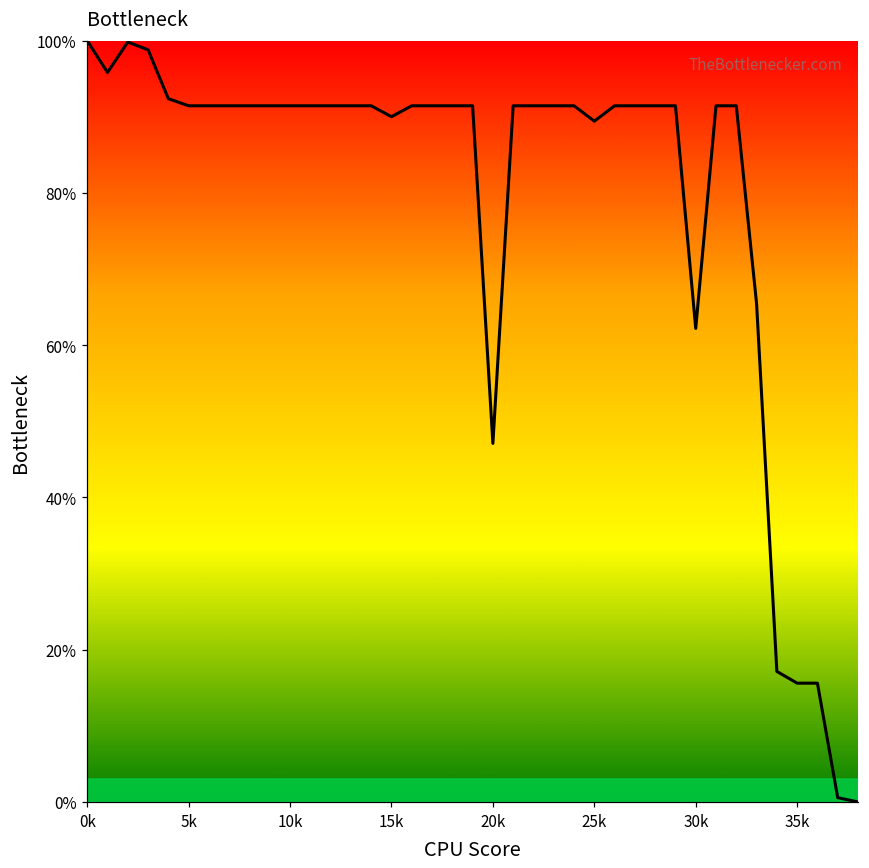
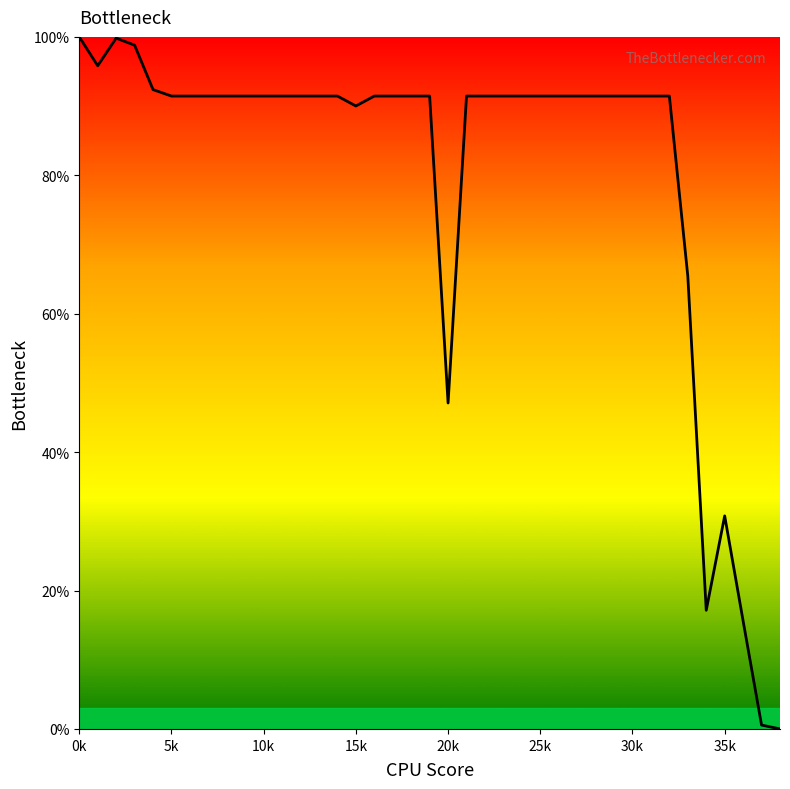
25k: 89% -> 91%
30k: 62% -> 91%
35k: 16% -> 31%
